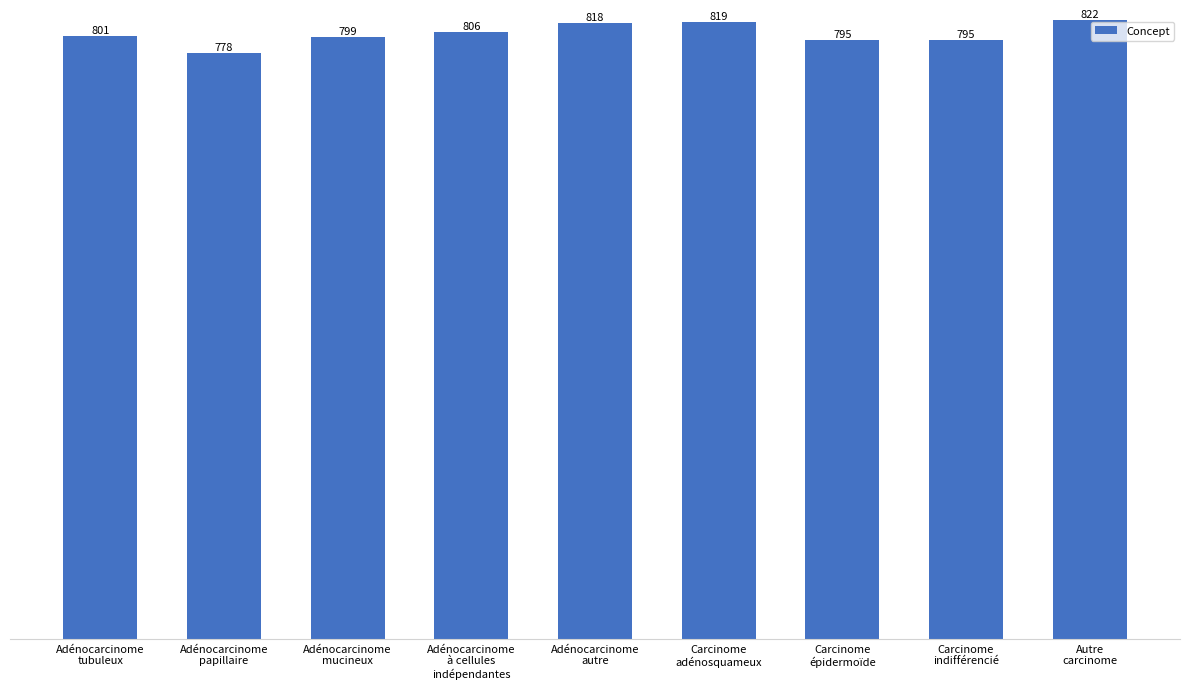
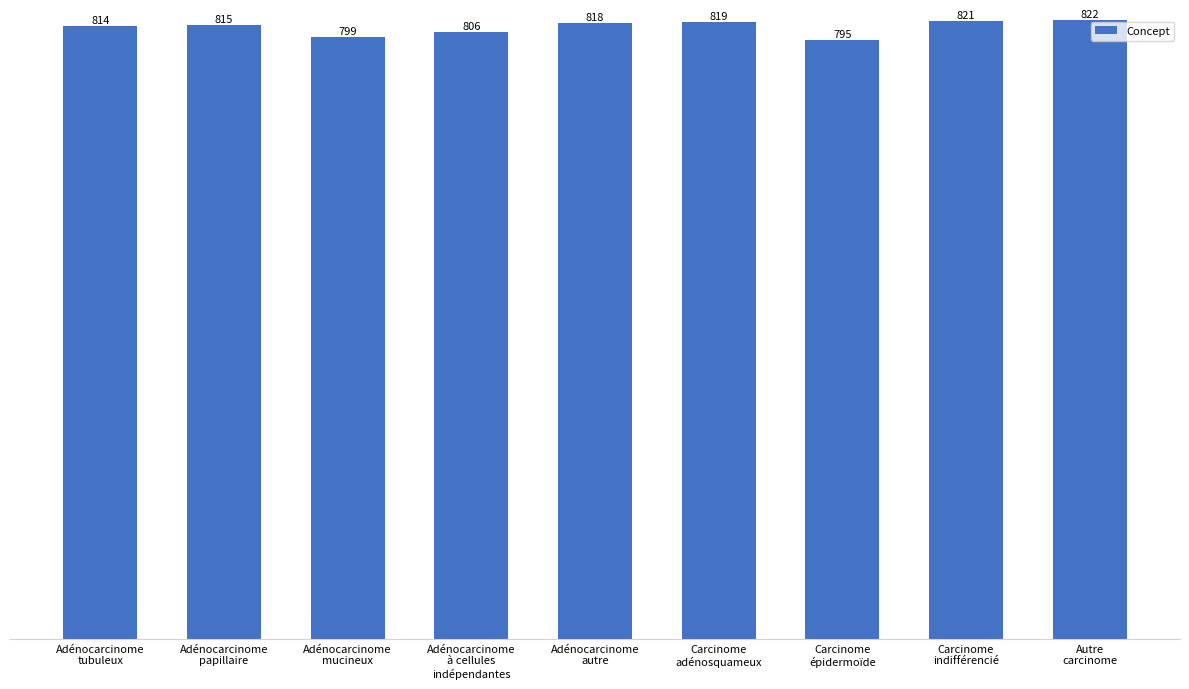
Adénocarcinome tubuleux: 801 -> 814
Adénocarcinome papillaire: 778 -> 815
Carcinome indifférencié: 795 -> 821
